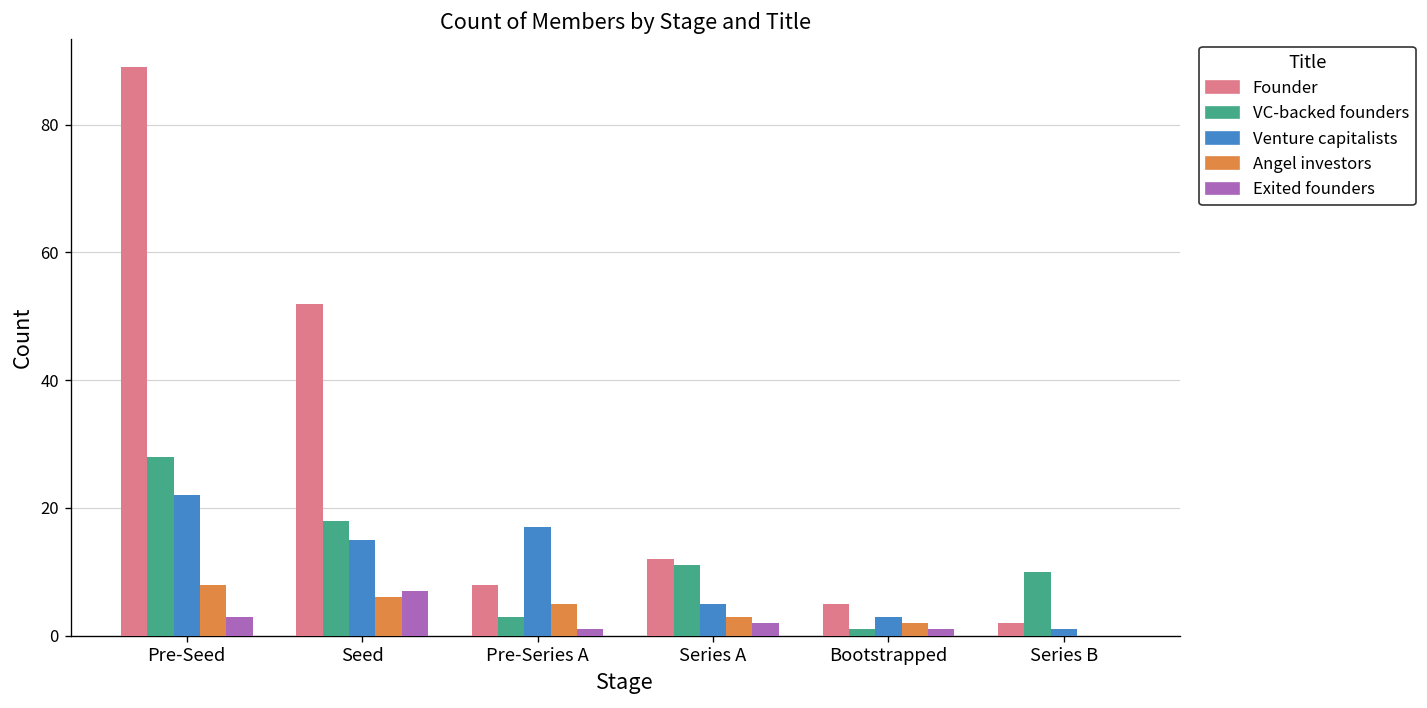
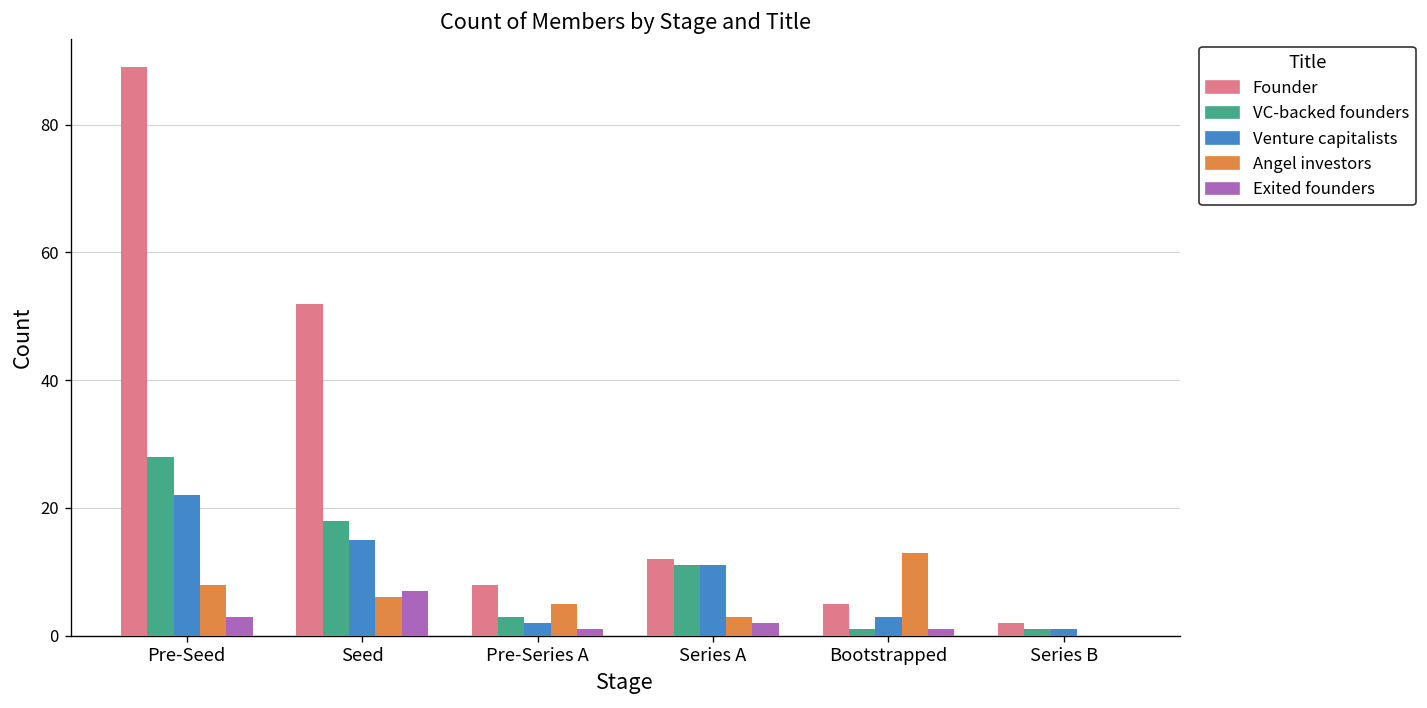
Venture capitalists, Pre-Series A: 17 -> 2
Venture capitalists, Series A: 5 -> 11
Angel investors, Bootstrapped: 2 -> 13
VC-backed founders, Series B: 10 -> 1
